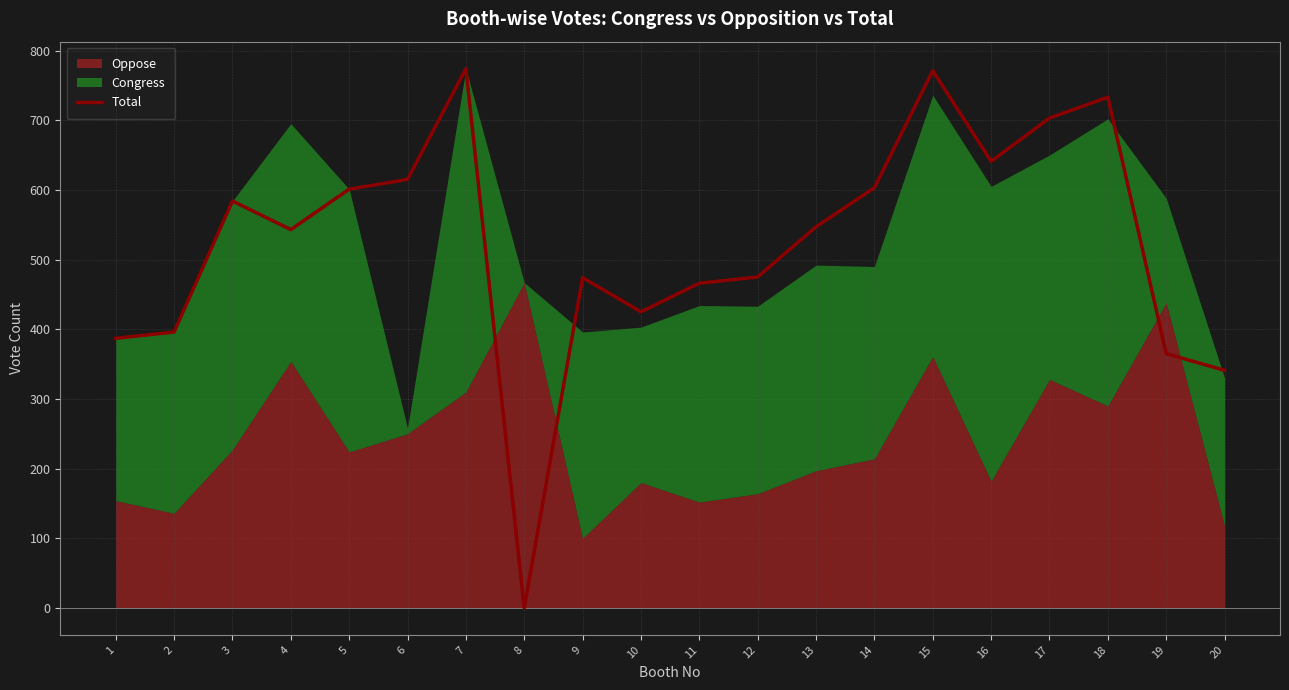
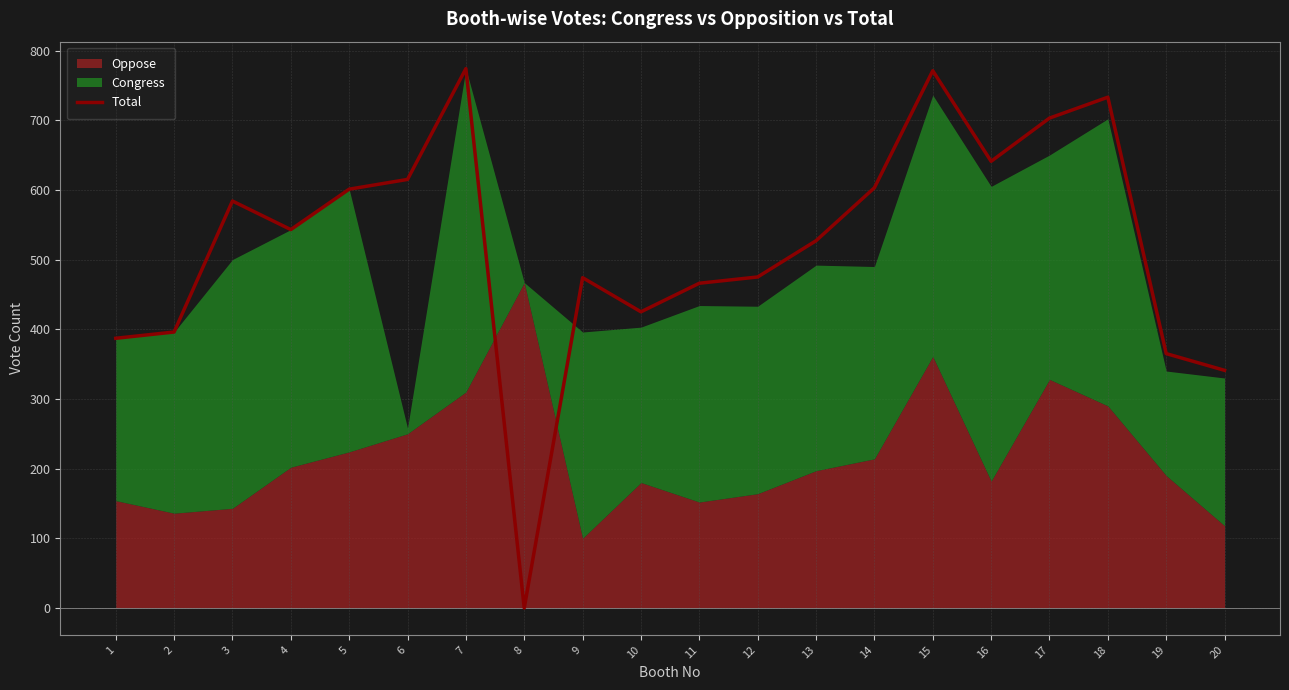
Oppose, 3: 230 -> 140
Oppose, 4: 350 -> 200
Total, 13: 550 -> 530
Oppose, 19: 440 -> 190
